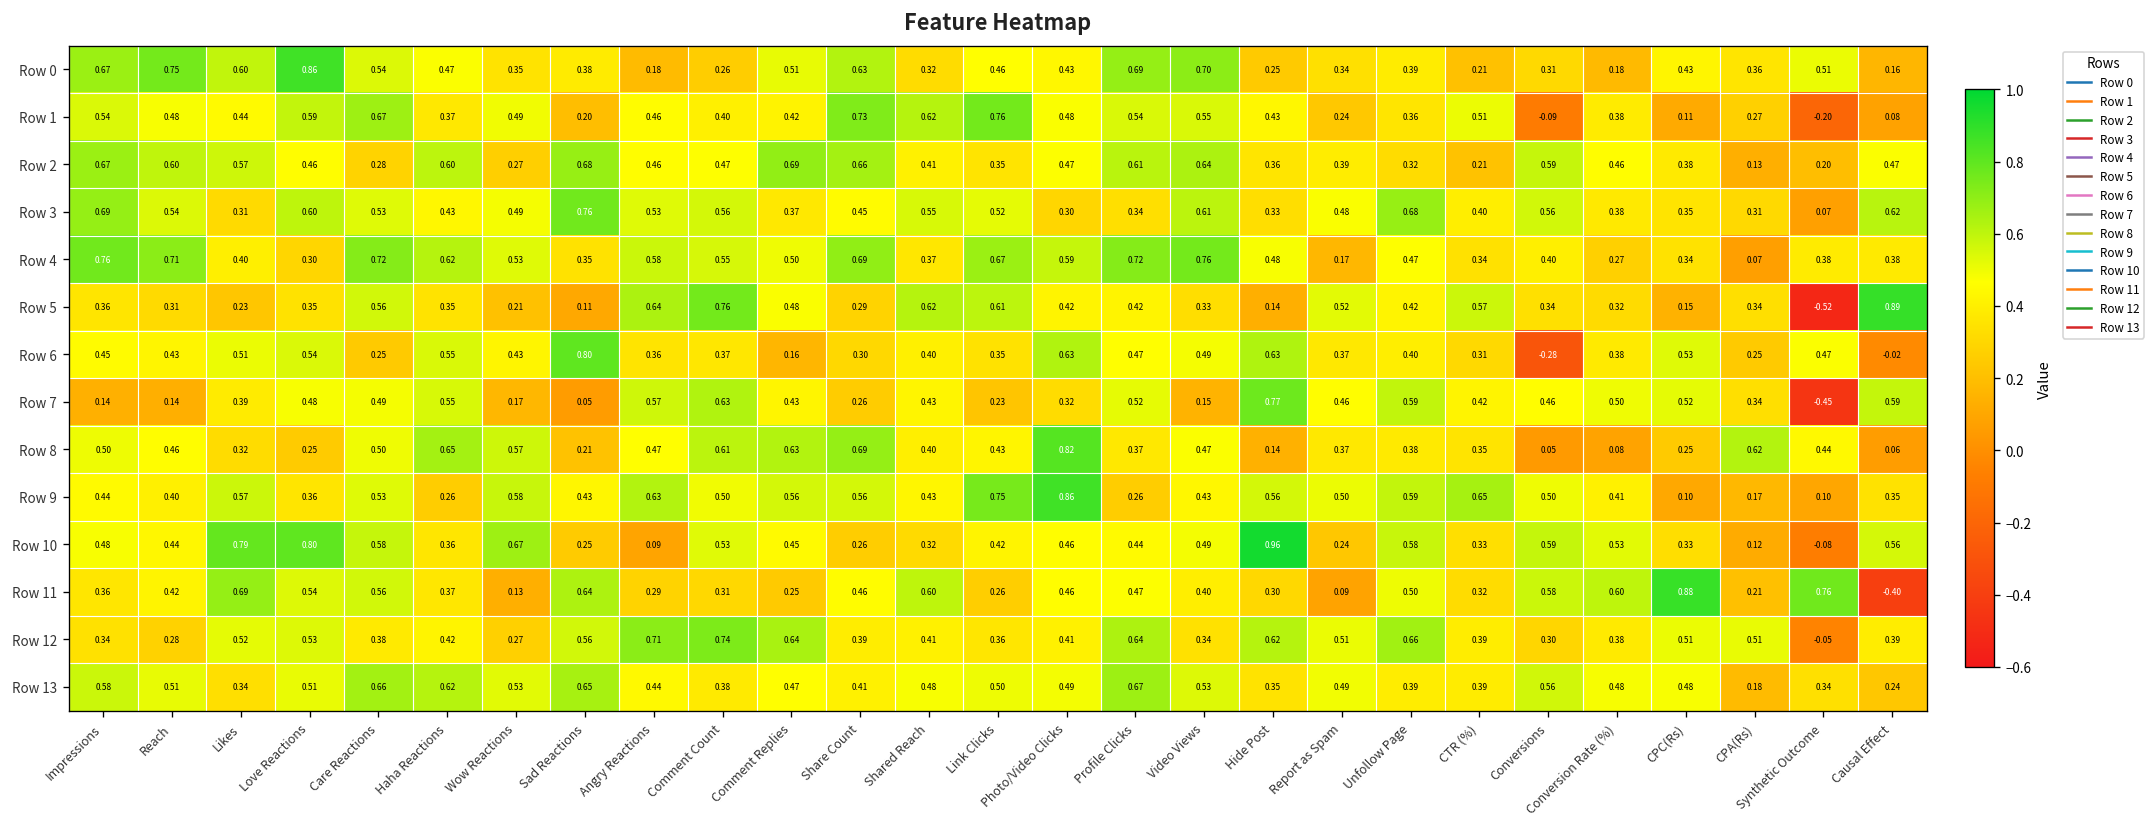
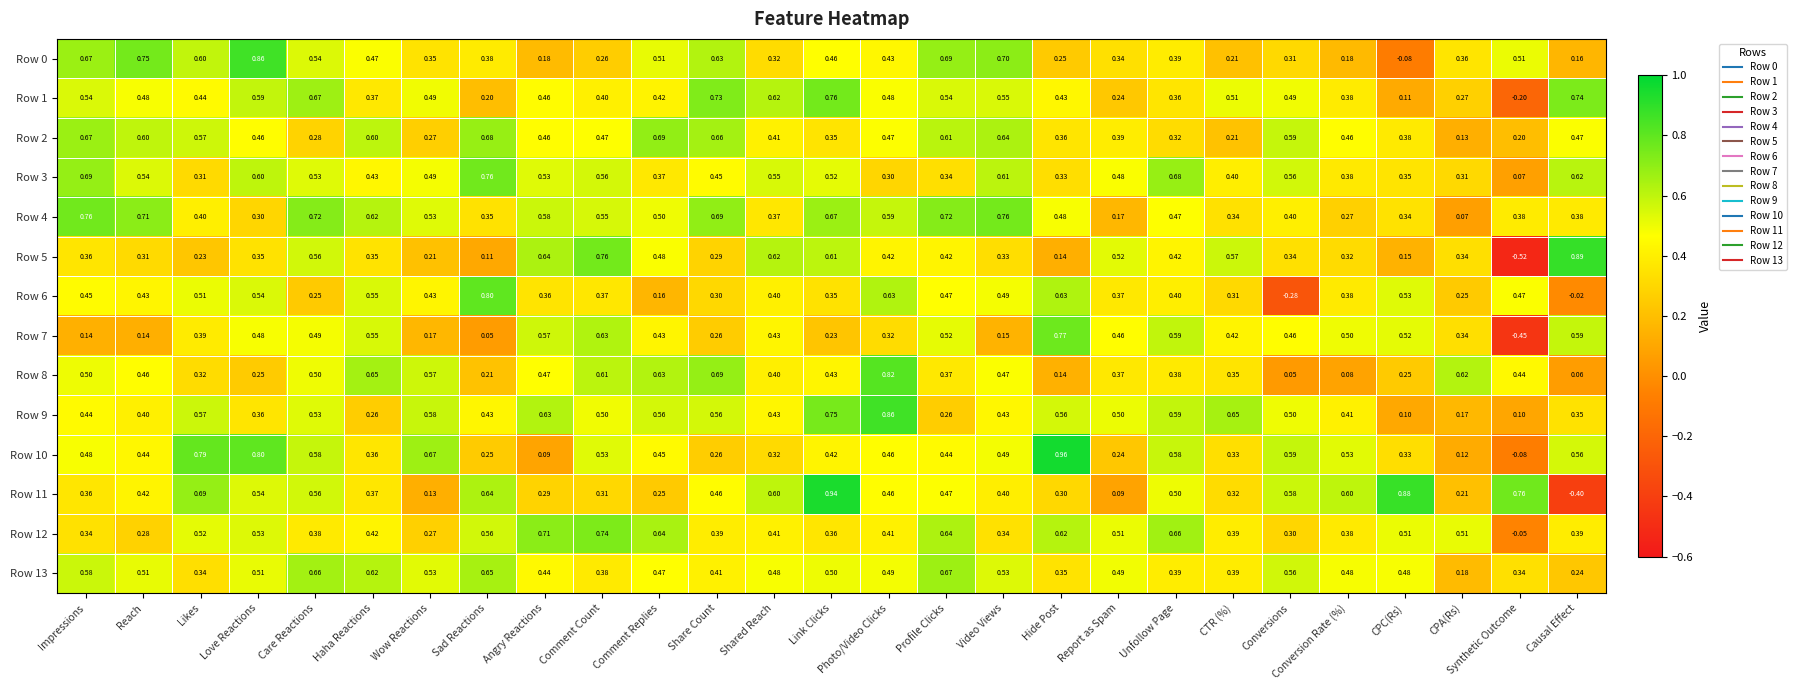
Row 0, CPC(Rs): 0.43 -> -0.08
Row 1, Conversions: -0.09 -> 0.49
Row 1, Causal Effect: 0.08 -> 0.74
Row 11, Link Clicks: 0.26 -> 0.94
